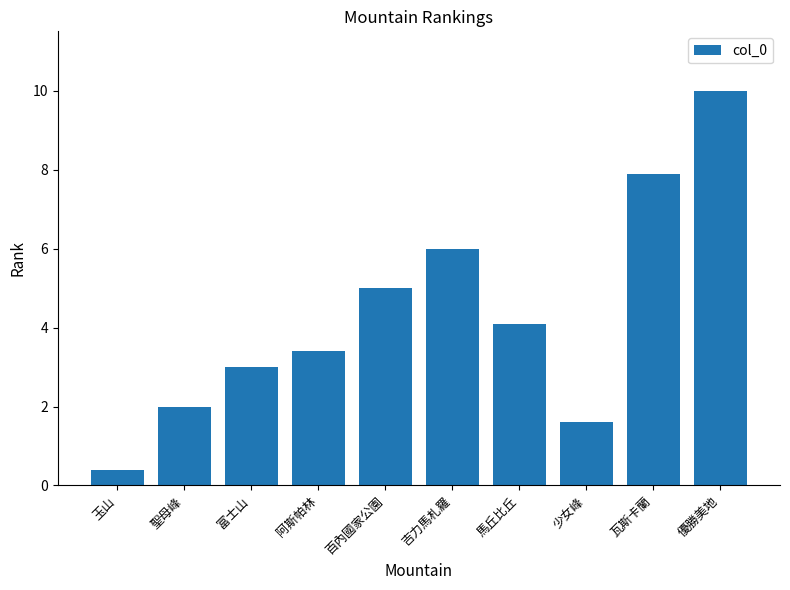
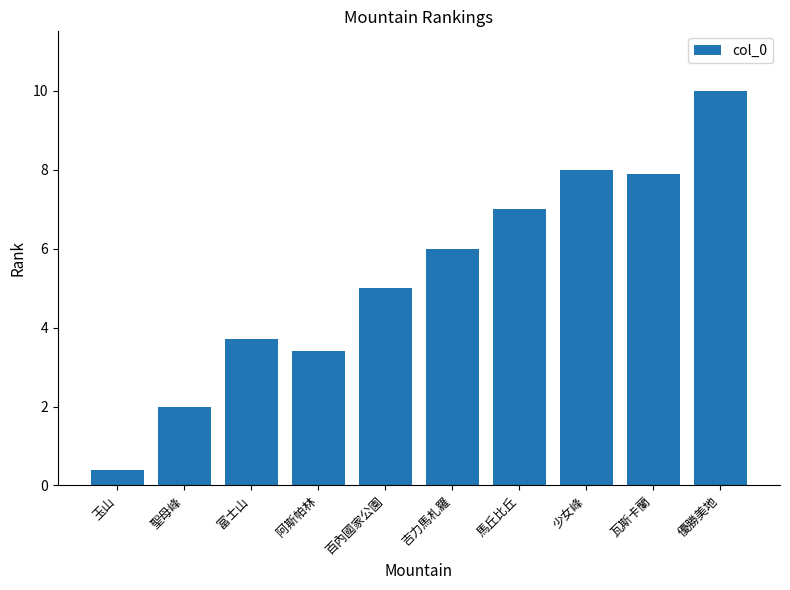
富士山: 3.0 -> 3.7
馬丘比丘: 4.1 -> 7.0
少女峰: 1.6 -> 8.0
